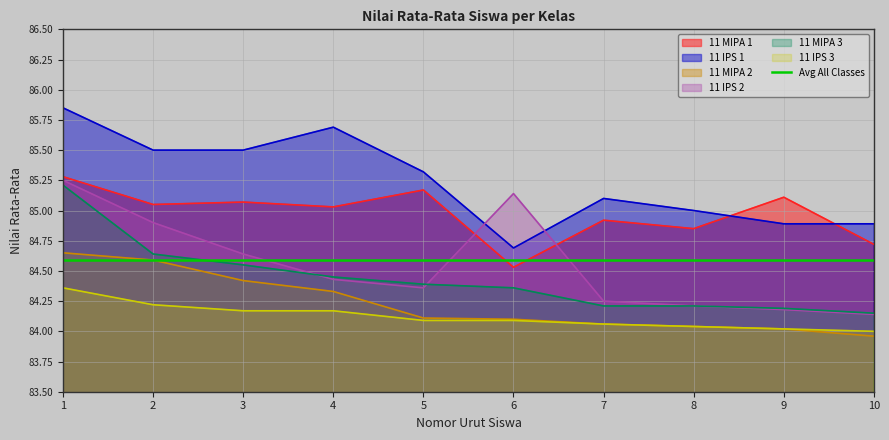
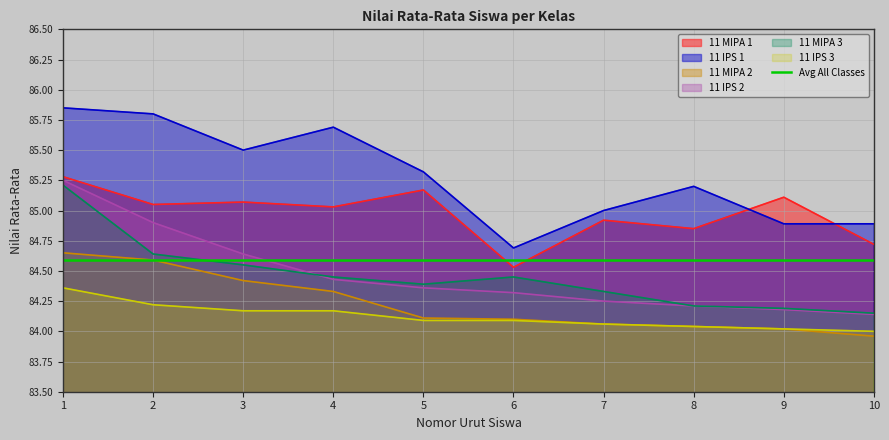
11 IPS 1, 2: 85.5 -> 85.8
11 IPS 2, 6: 85.14 -> 84.32
11 MIPA 3, 6: 84.36 -> 84.45
11 IPS 1, 7: 85.1 -> 85.0
11 MIPA 3, 7: 84.21 -> 84.33
11 IPS 1, 8: 85.0 -> 85.2
